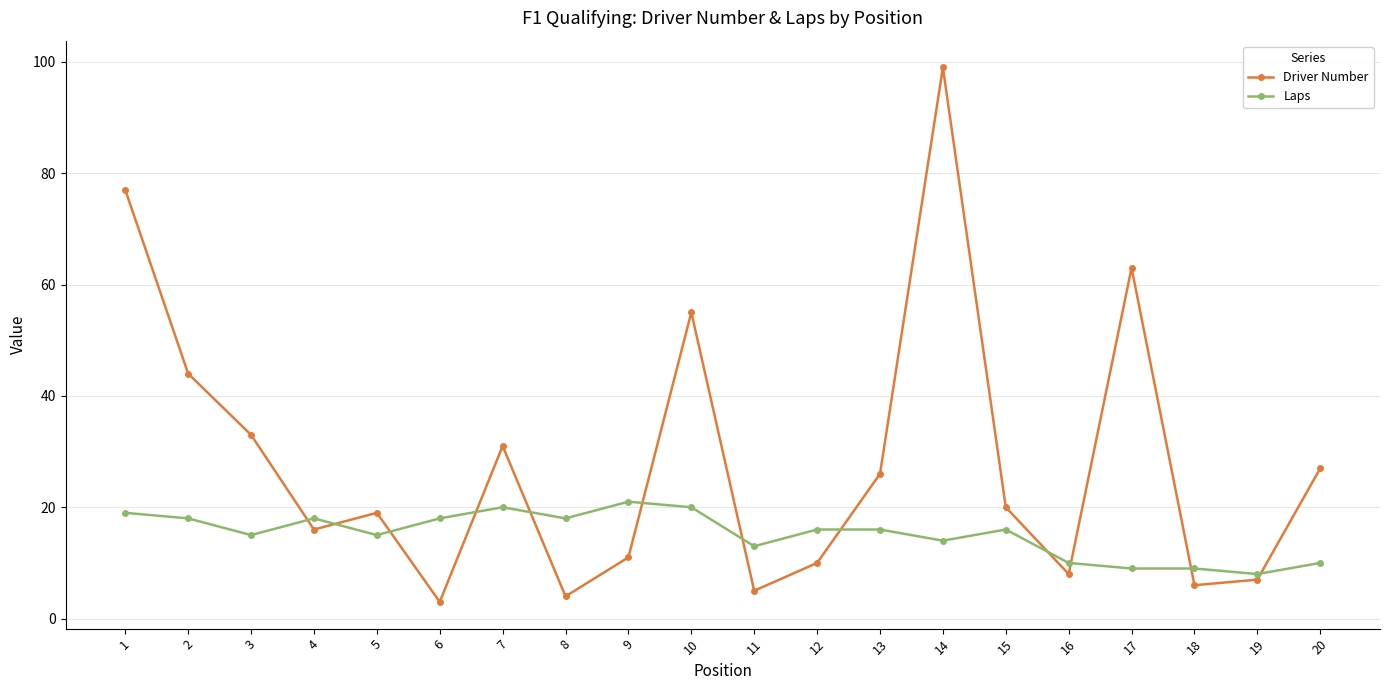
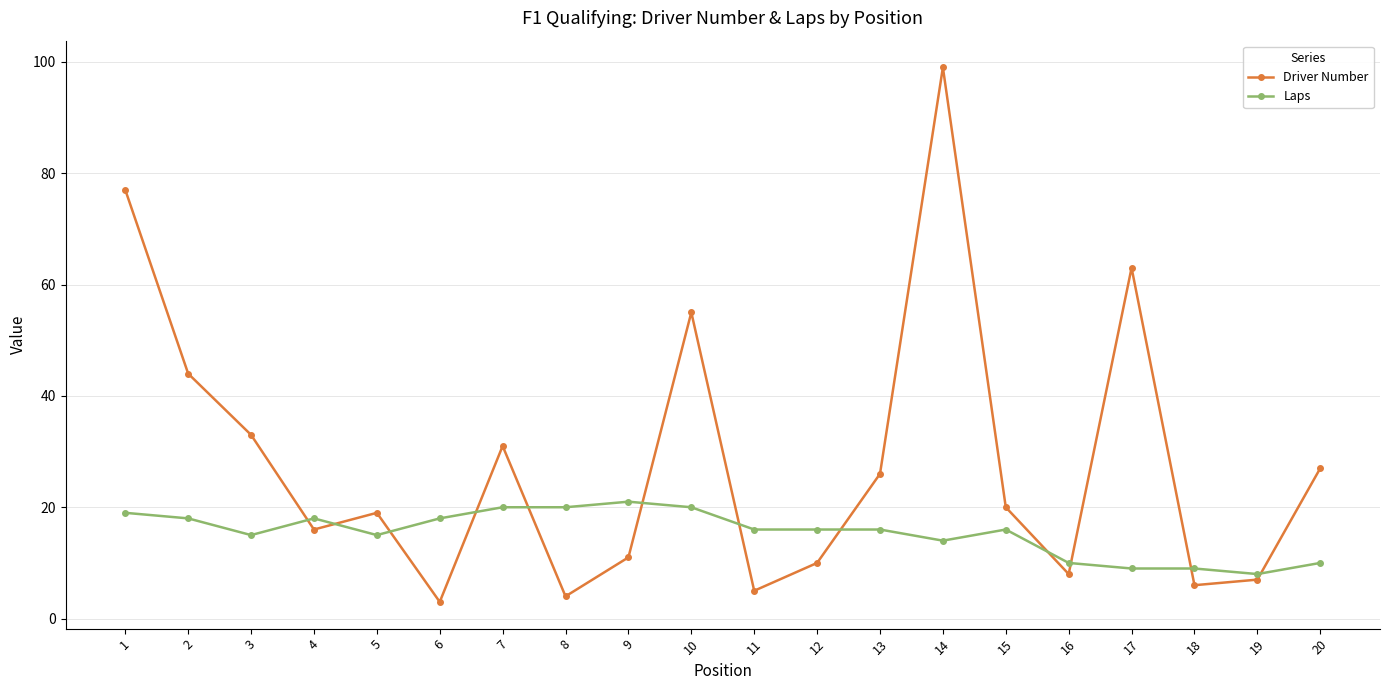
Laps, 8: 18 -> 20
Laps, 11: 13 -> 16
